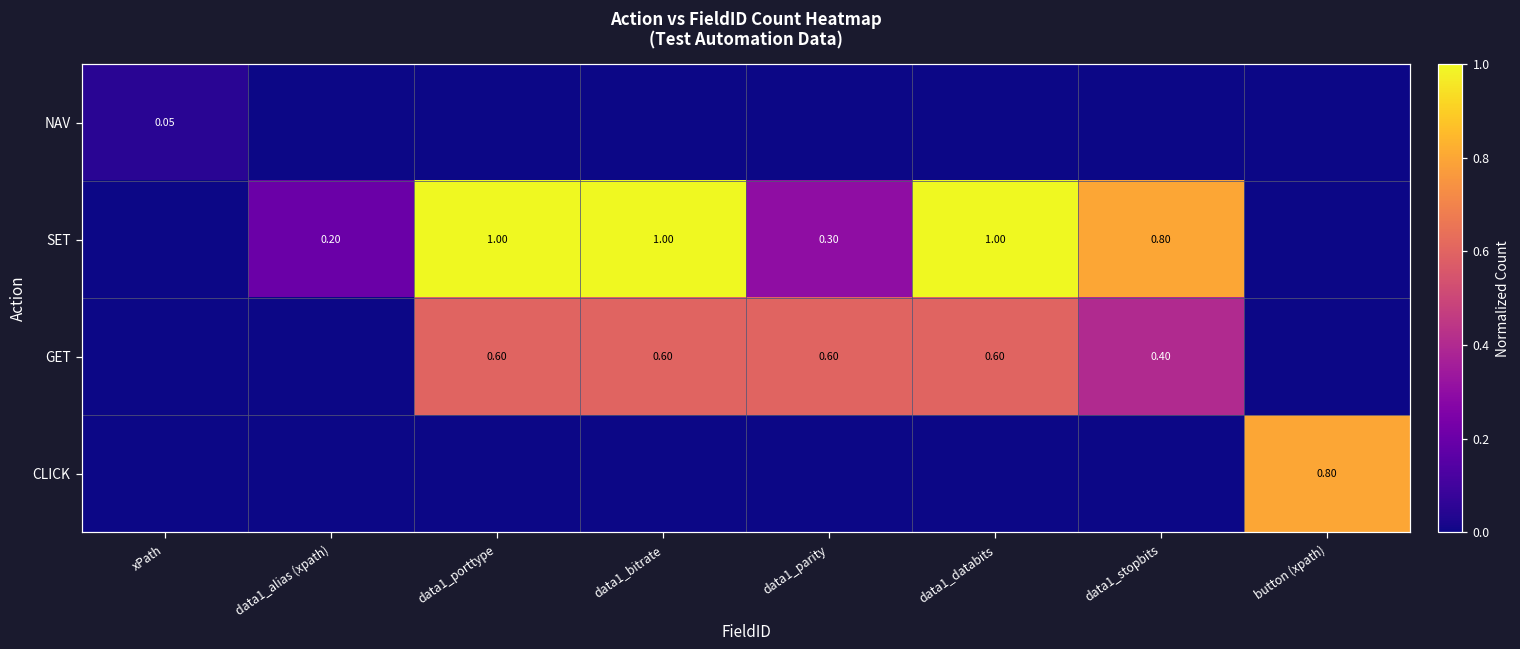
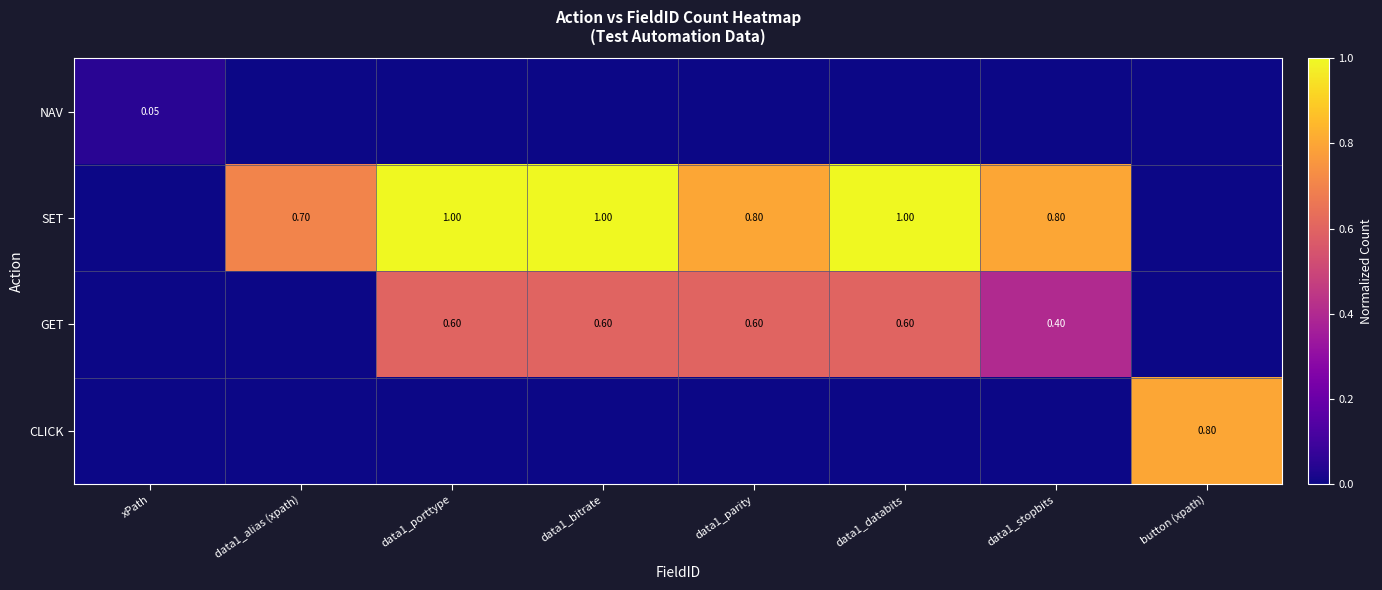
SET, data1_alias (xpath): 0.20 -> 0.70
SET, data1_parity: 0.30 -> 0.80
